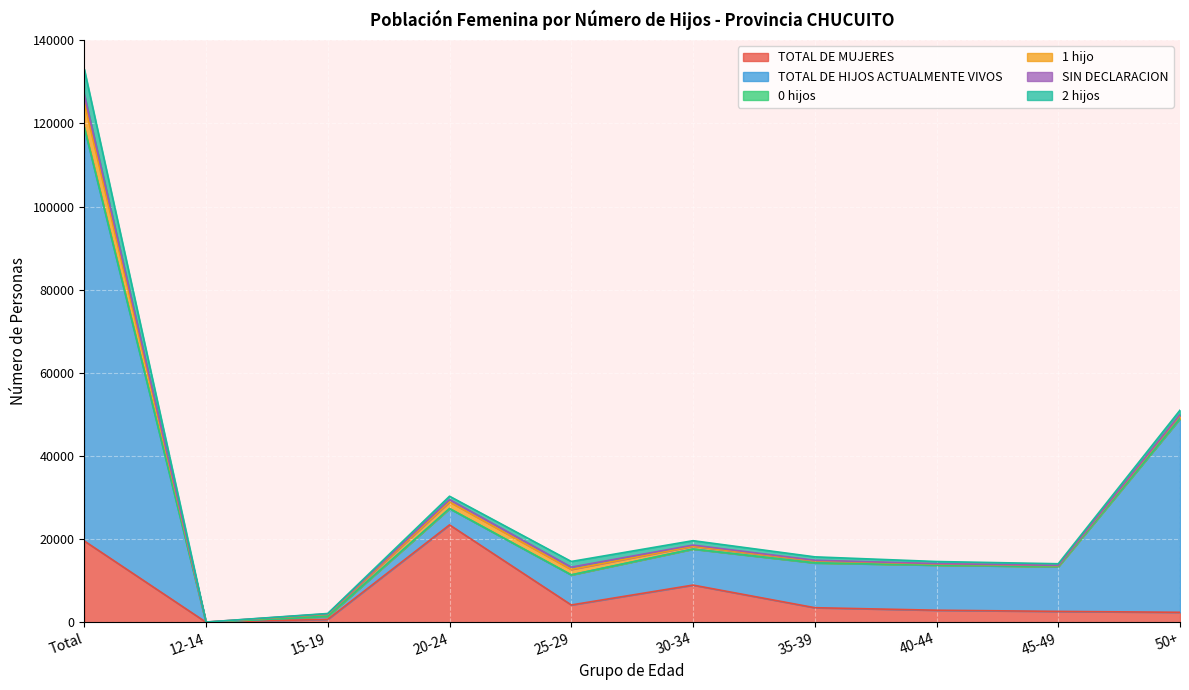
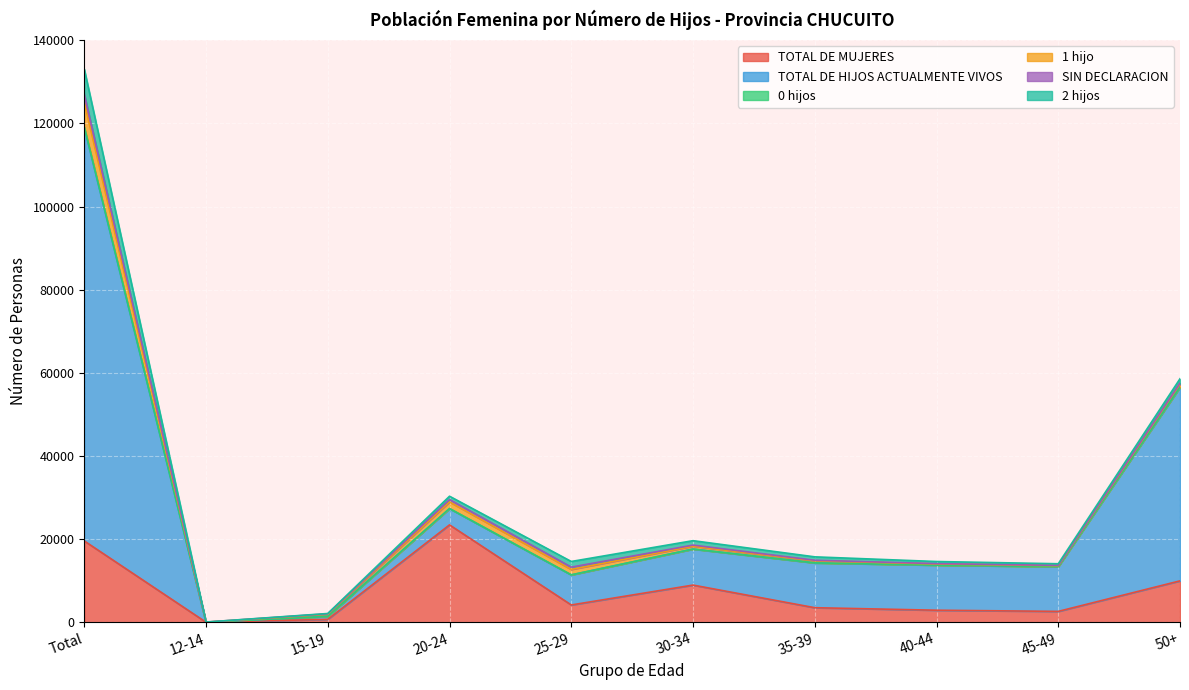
TOTAL DE MUJERES, 50+: 2000 -> 10000
